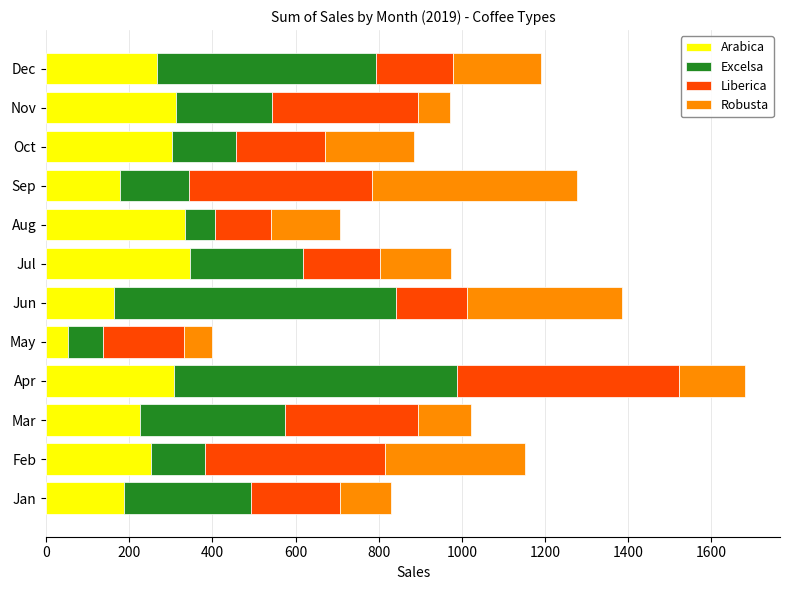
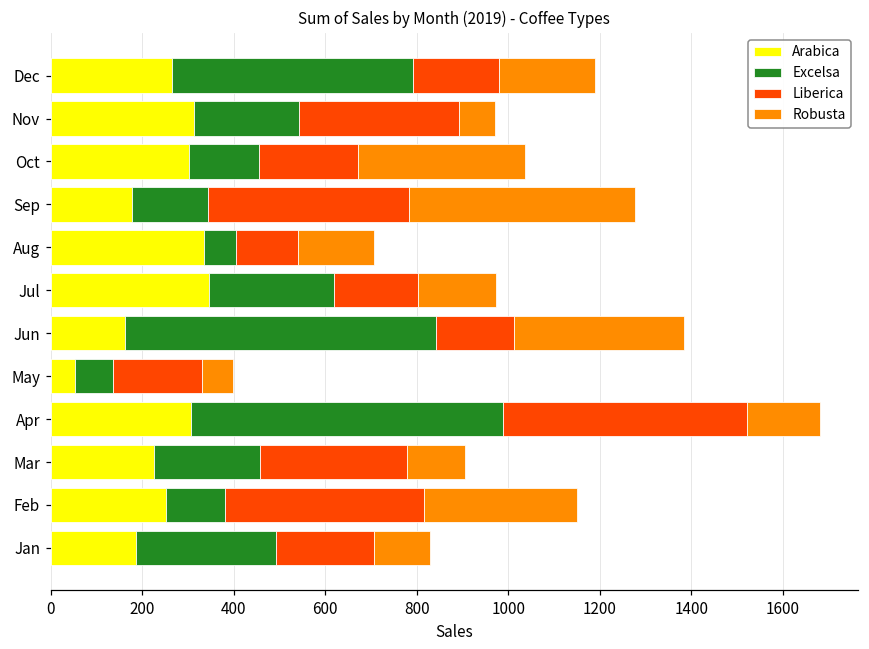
Robusta, Oct: 210 -> 370
Excelsa, Mar: 350 -> 230
